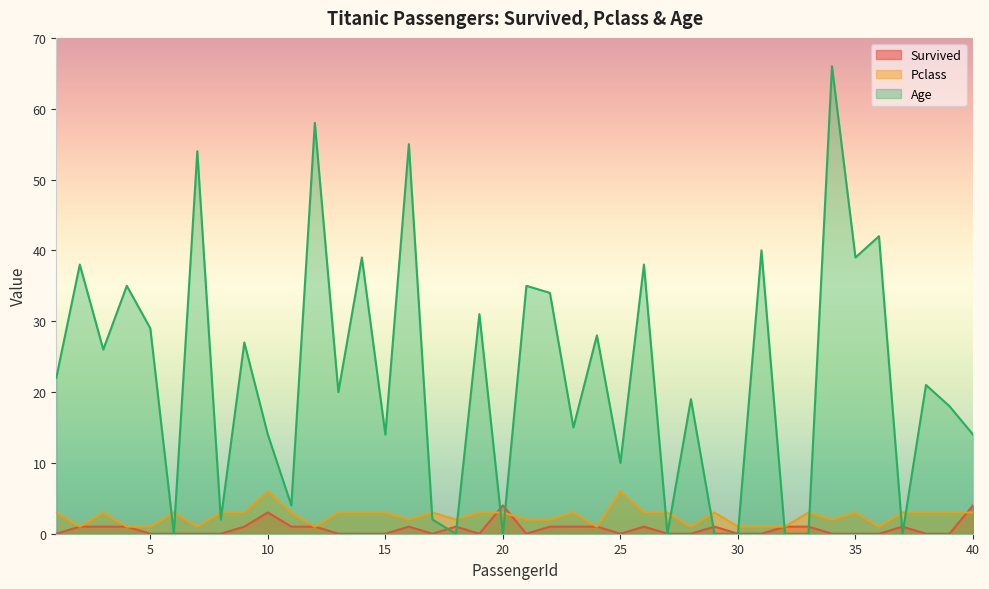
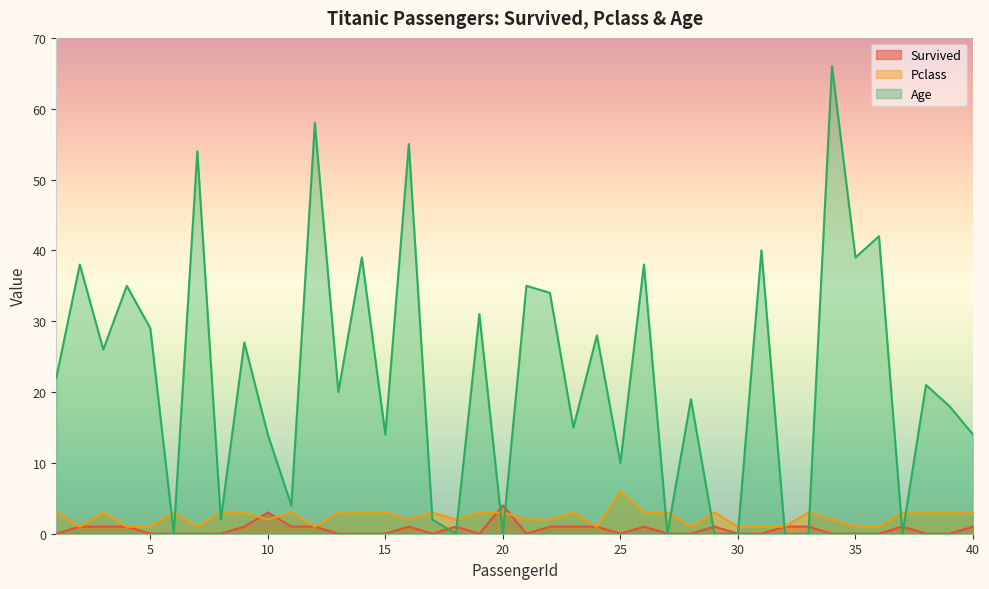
Pclass, 10: 6 -> 2
Pclass, 35: 3 -> 1
Survived, 40: 4 -> 1
